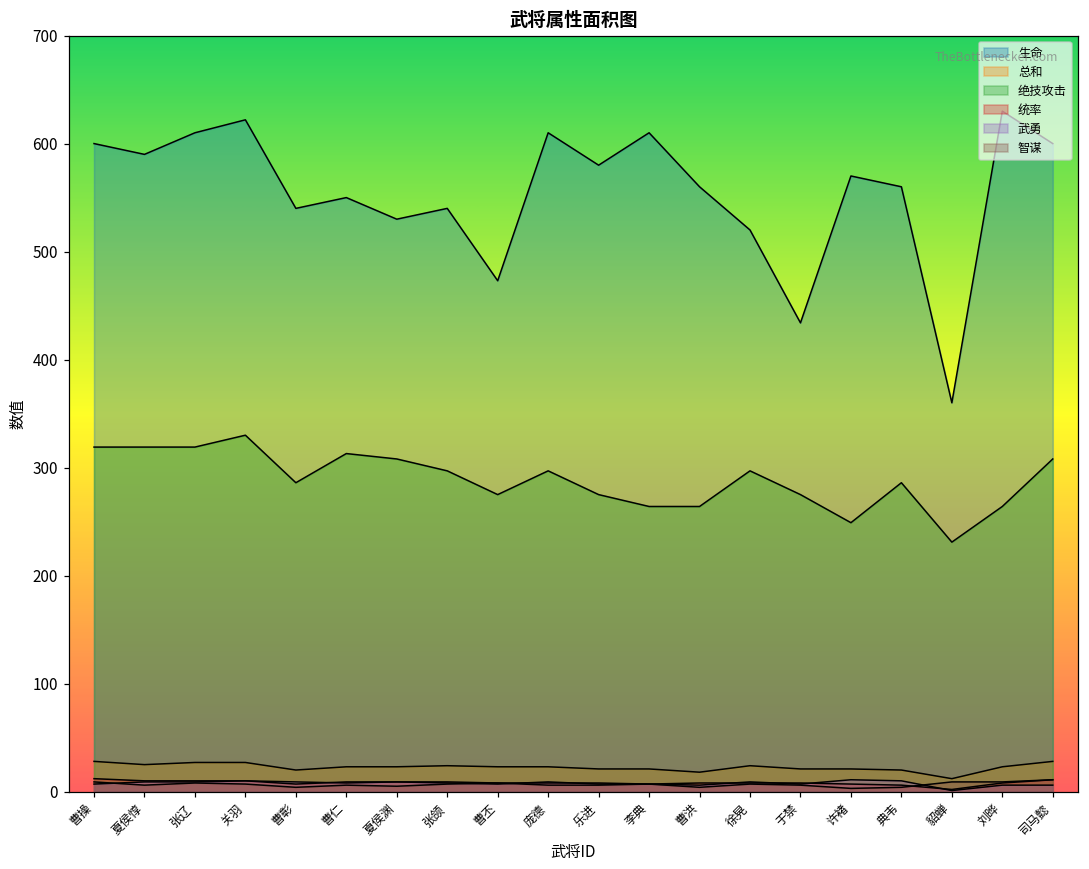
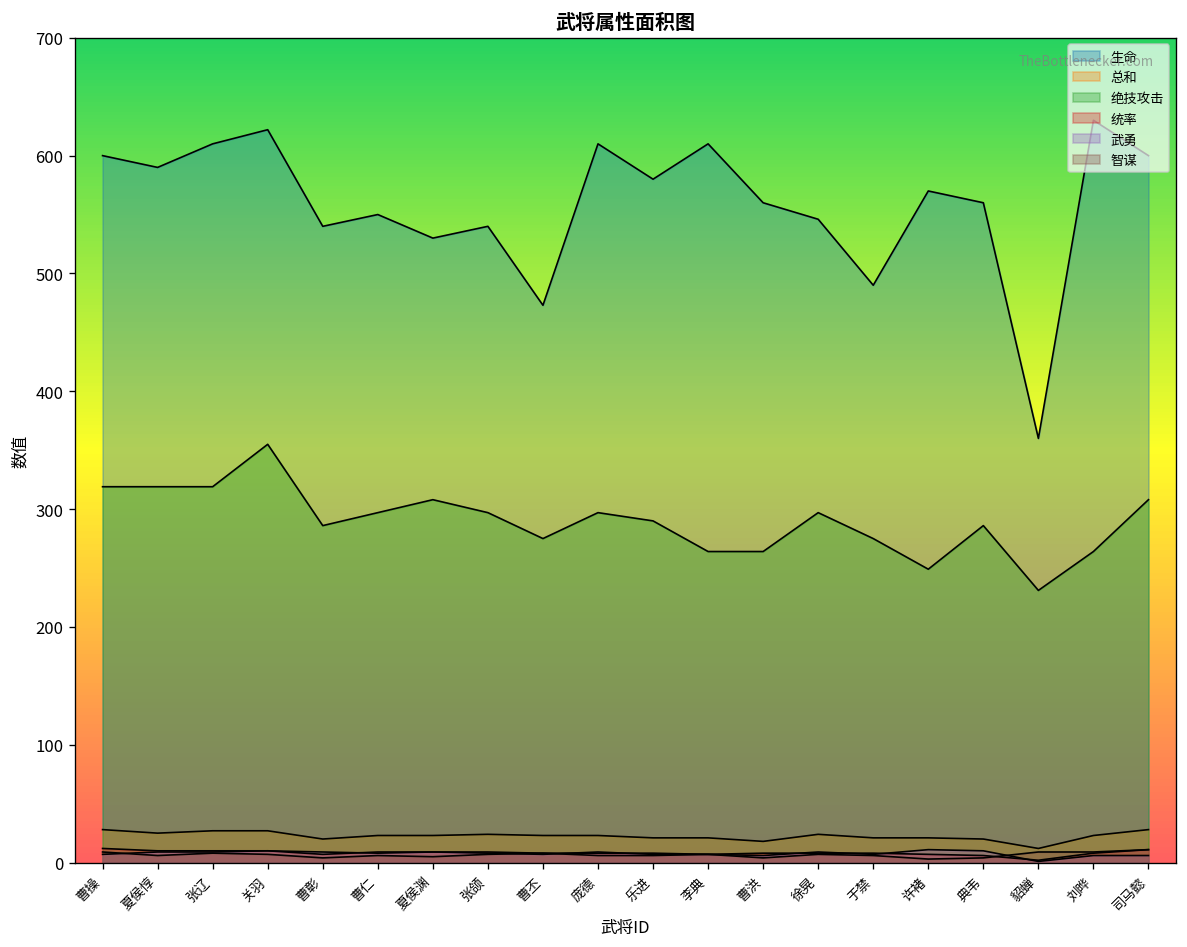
绝技攻击, 关羽: 330 -> 360
绝技攻击, 曹仁: 310 -> 300
绝技攻击, 乐进: 280 -> 290
生命, 徐晃: 520 -> 550
生命, 于禁: 430 -> 490
